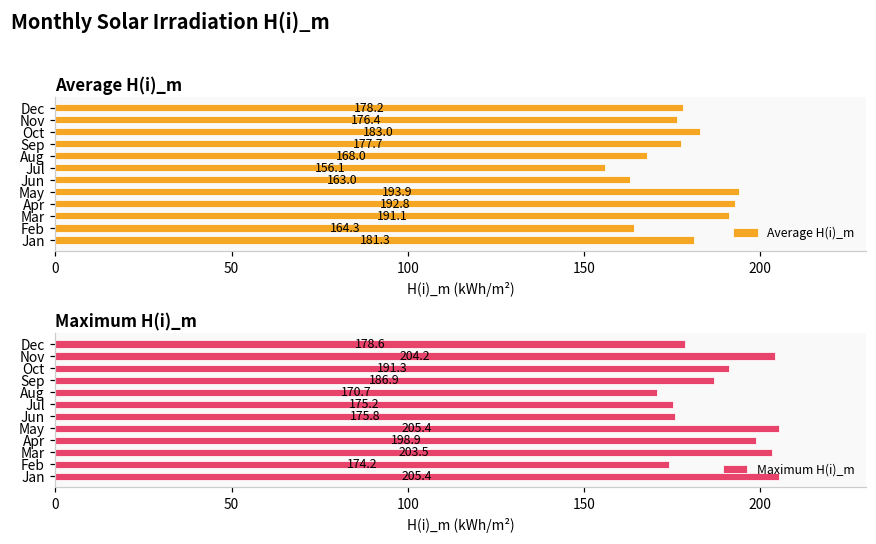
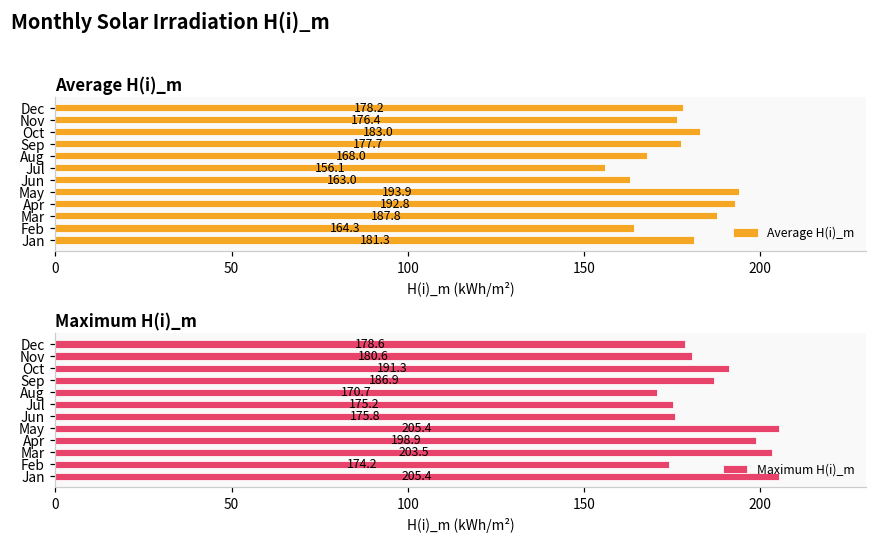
Average H(i)_m, Mar: 191.1 -> 187.8
Maximum H(i)_m, Nov: 204.2 -> 180.6
